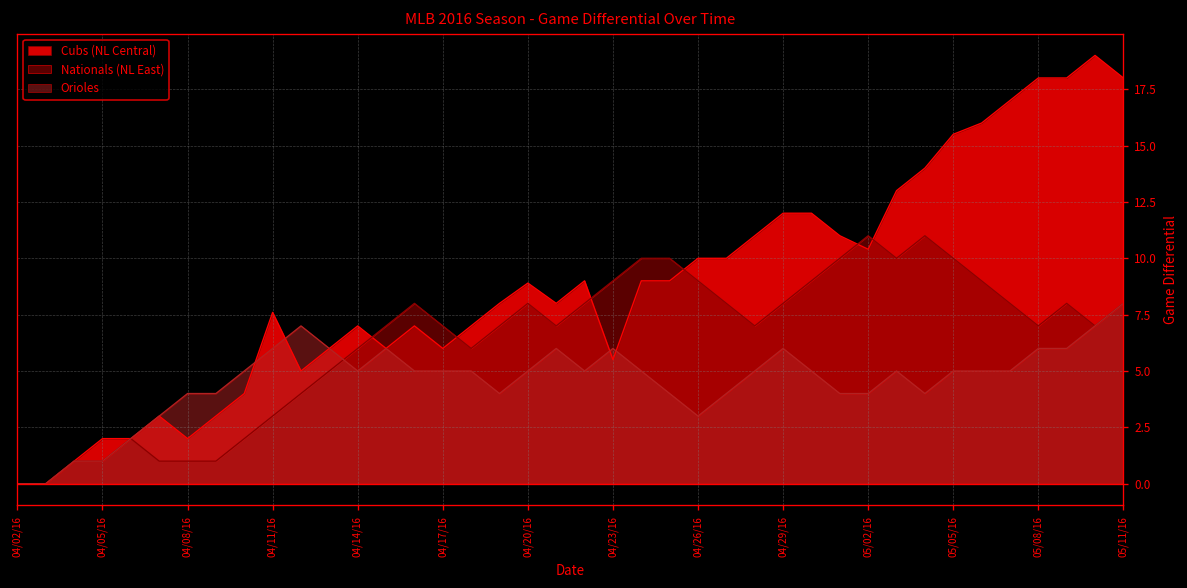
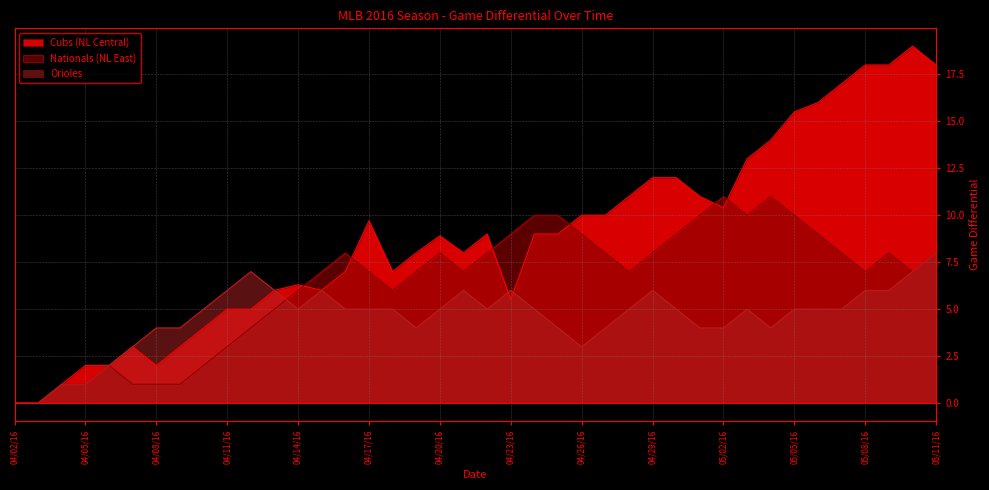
Cubs (NL Central), 04/11/16: 7.6 -> 5.0
Cubs (NL Central), 04/14/16: 7.0 -> 6.3
Cubs (NL Central), 04/17/16: 6.0 -> 9.7
